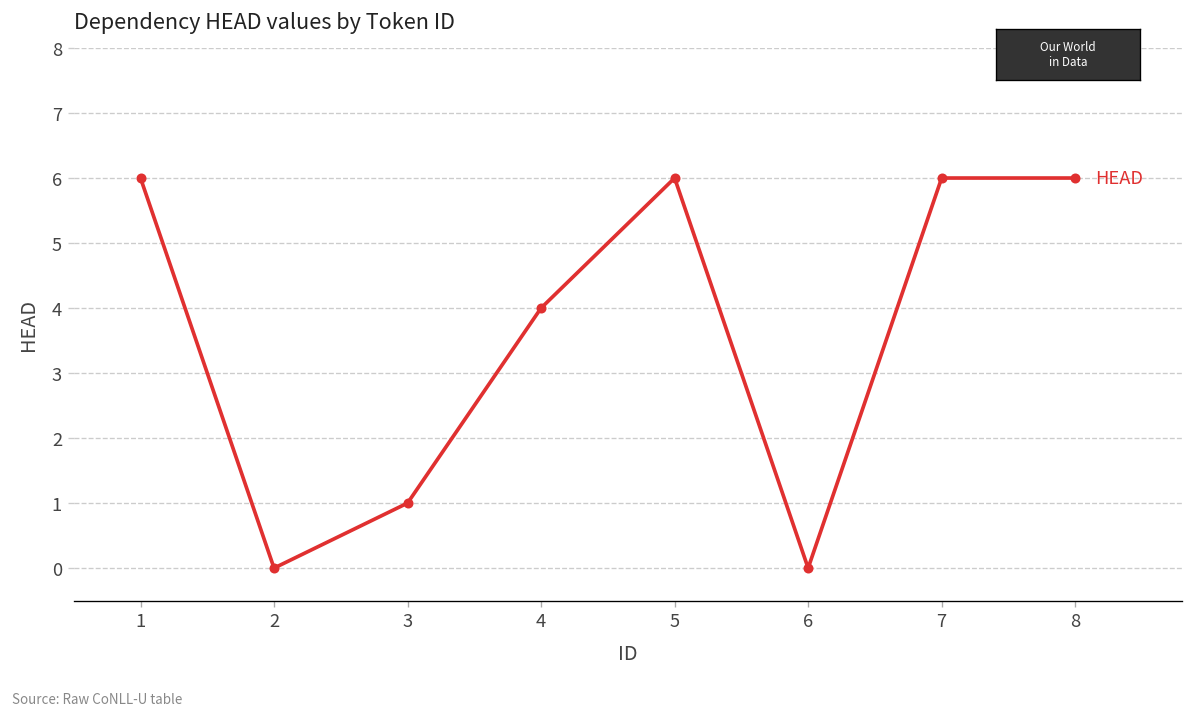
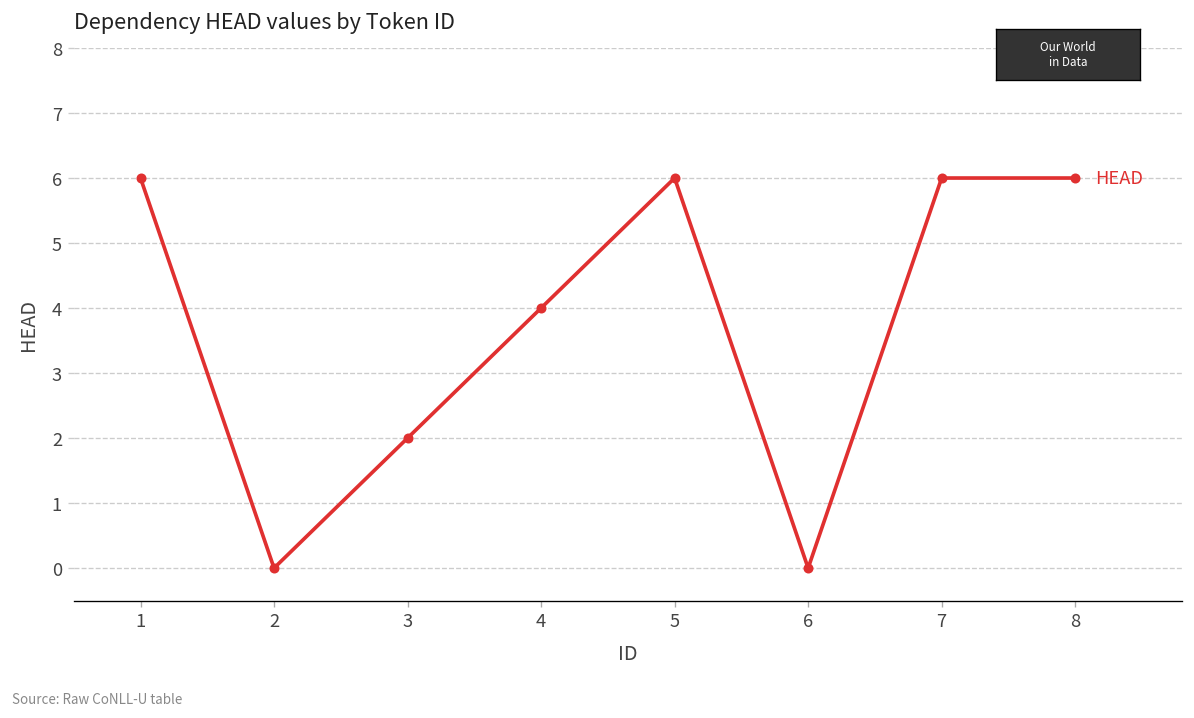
3: 1 -> 2
